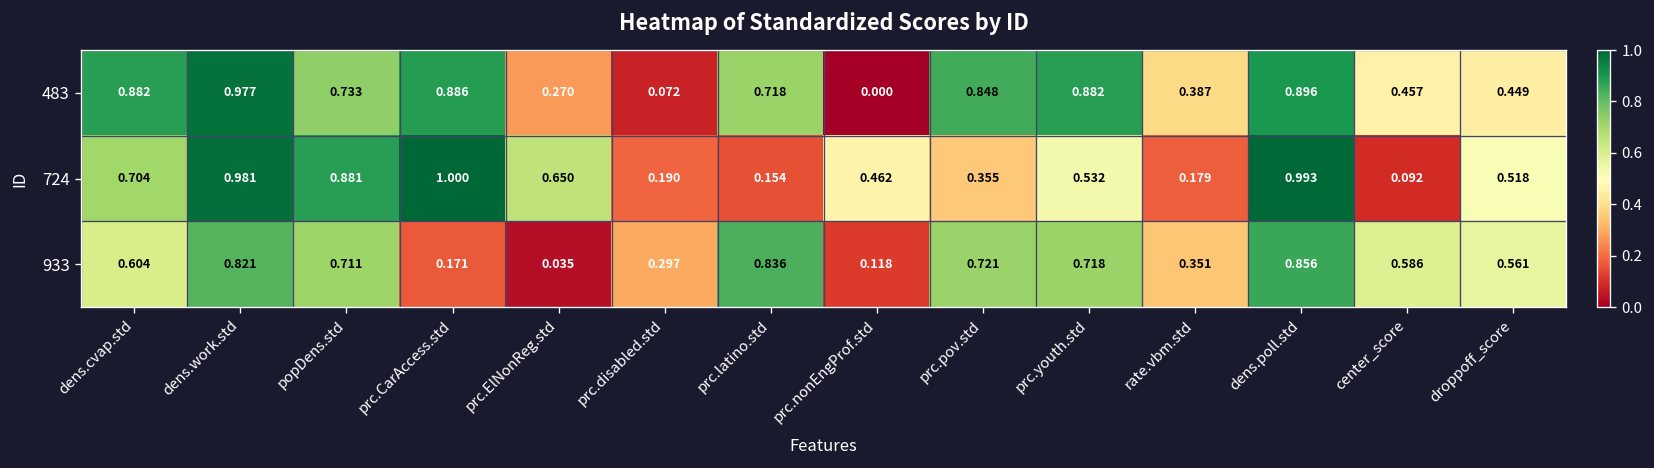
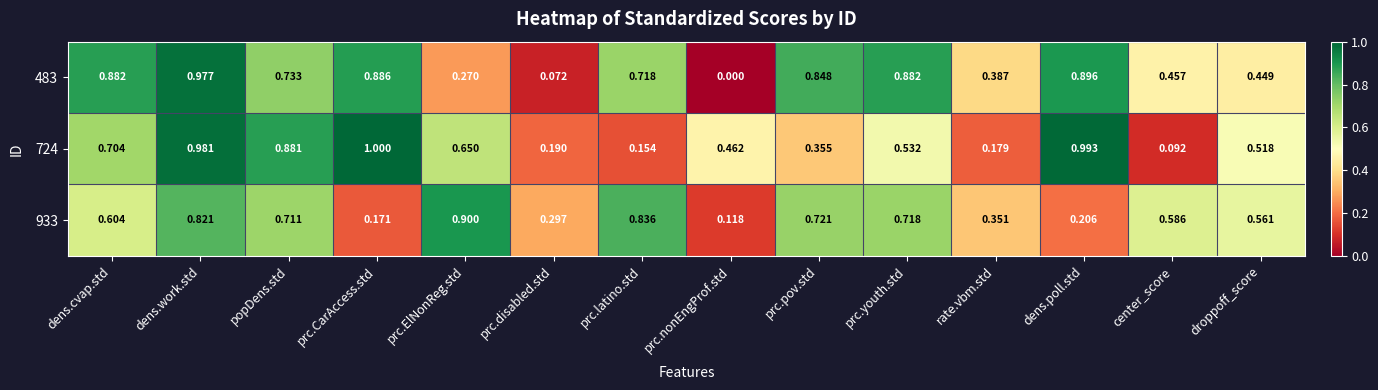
933, prc.ElNonReg.std: 0.035 -> 0.900
933, dens.poll.std: 0.856 -> 0.206
